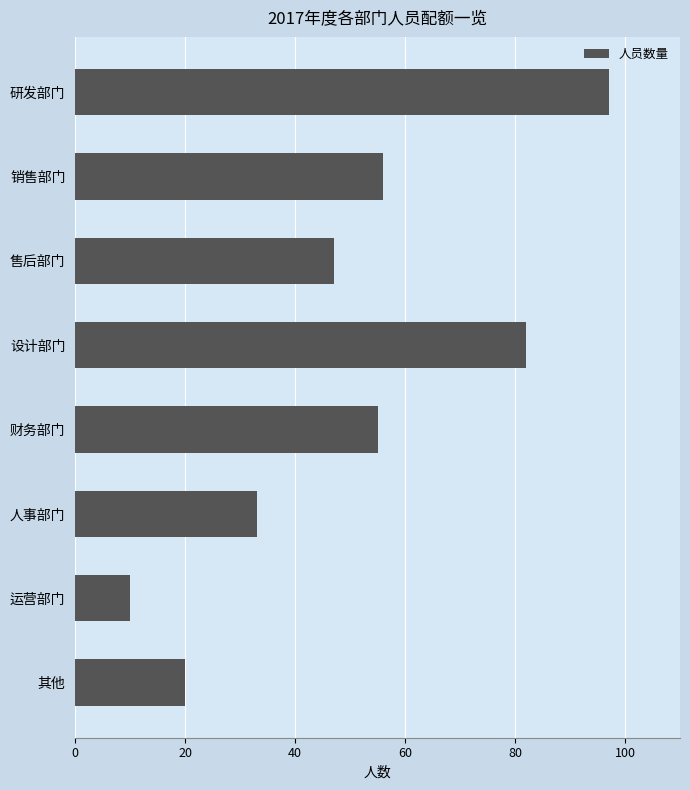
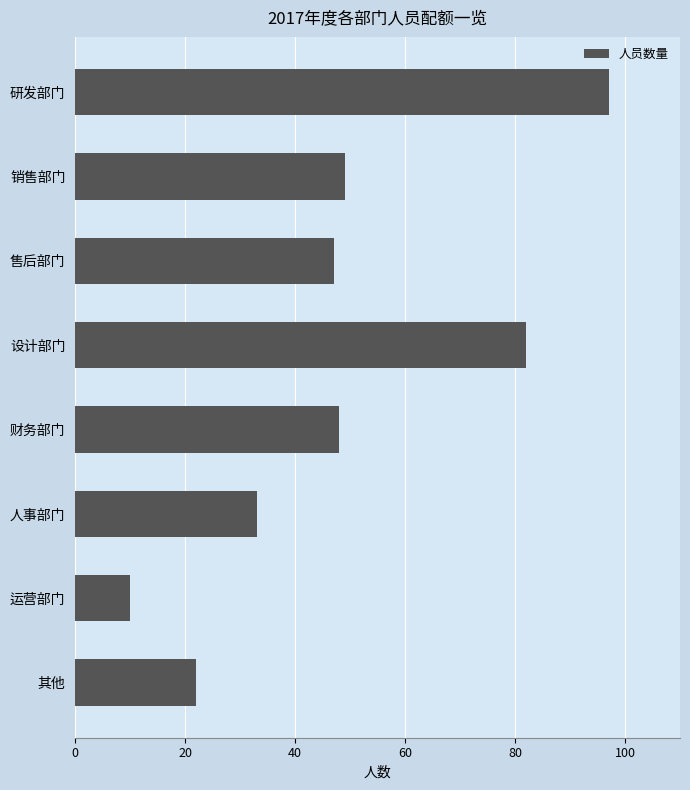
销售部门: 56 -> 49
财务部门: 55 -> 48
其他: 20 -> 22
